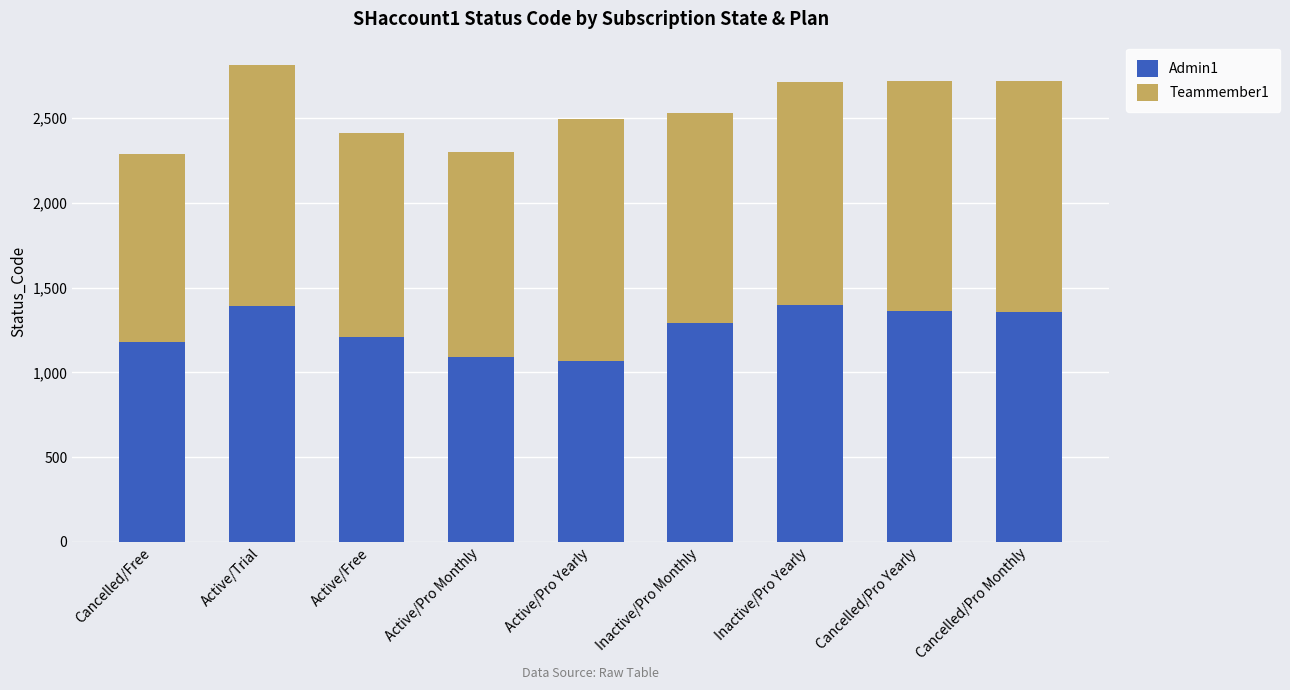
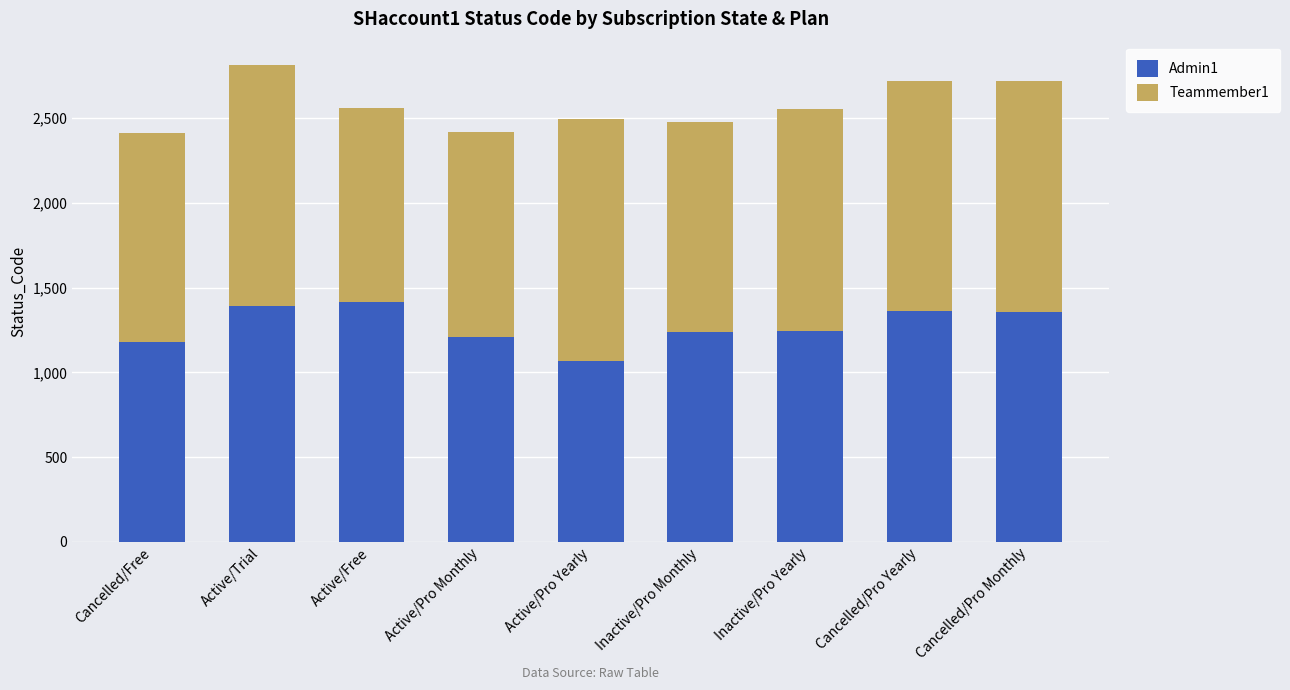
Teammember1, Cancelled/Free: 1,110 -> 1,230
Admin1, Active/Free: 1,210 -> 1,420
Teammember1, Active/Free: 1,210 -> 1,140
Admin1, Active/Pro Monthly: 1,090 -> 1,210
Admin1, Inactive/Pro Monthly: 1,290 -> 1,240
Admin1, Inactive/Pro Yearly: 1,400 -> 1,240
